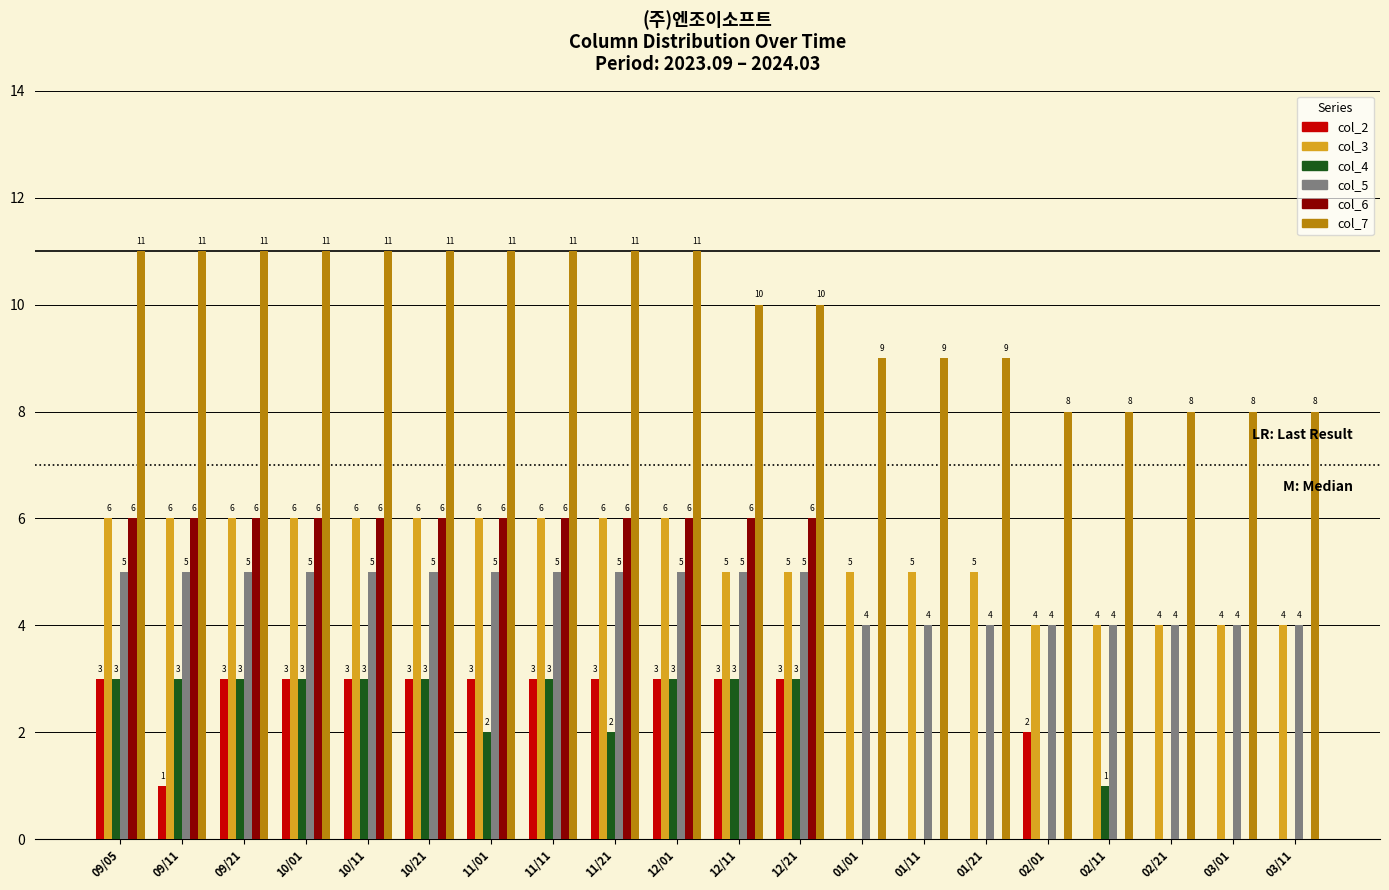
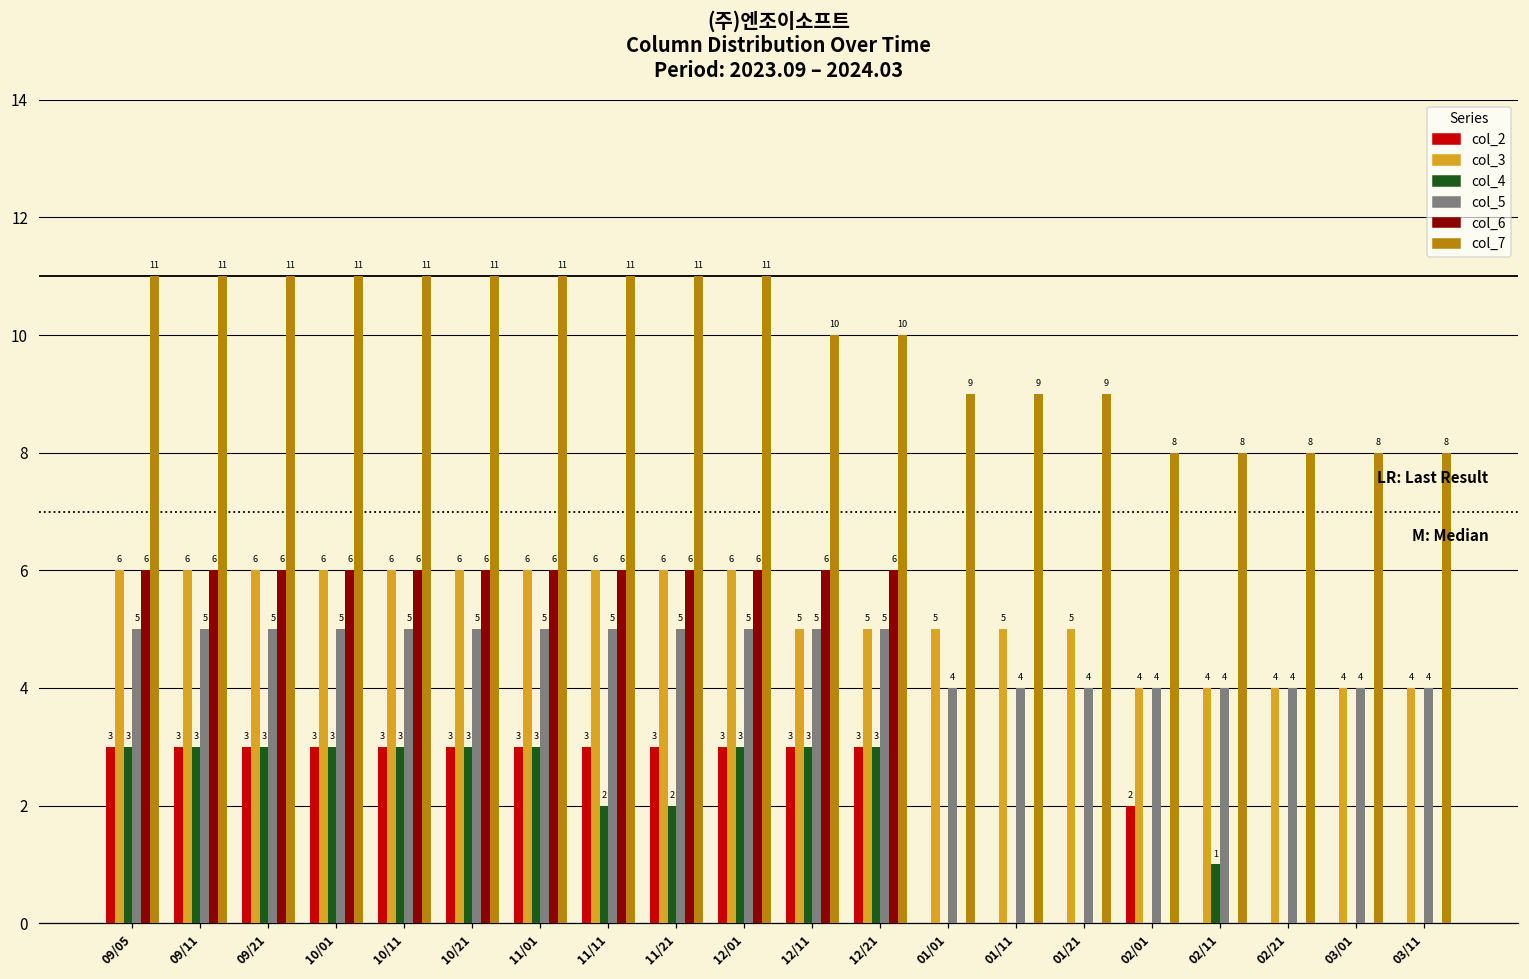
col_2, 09/11: 1 -> 3
col_4, 11/01: 2 -> 3
col_4, 11/11: 3 -> 2
